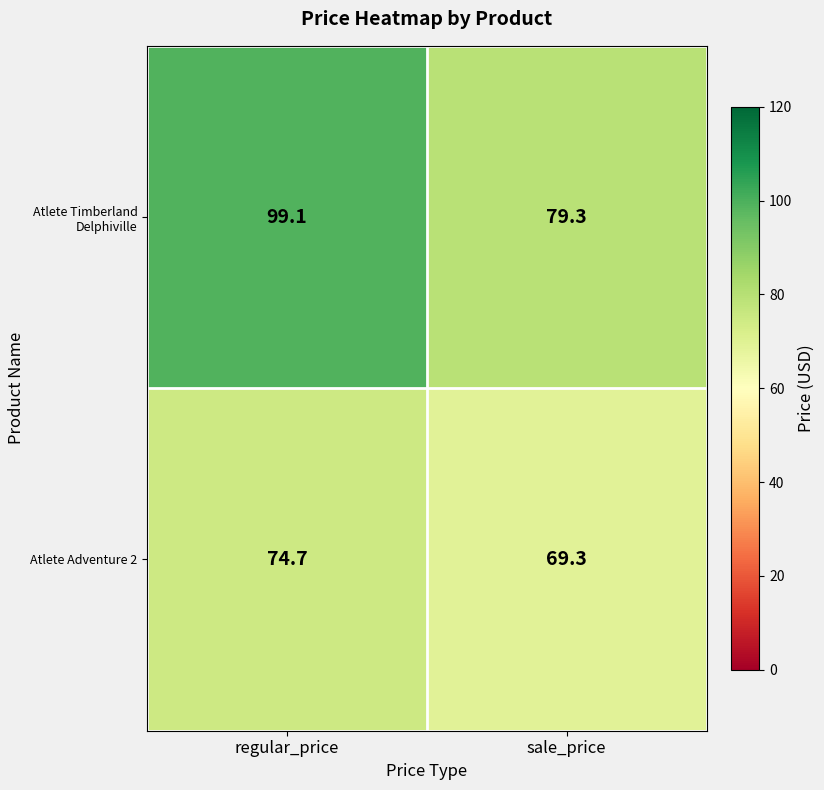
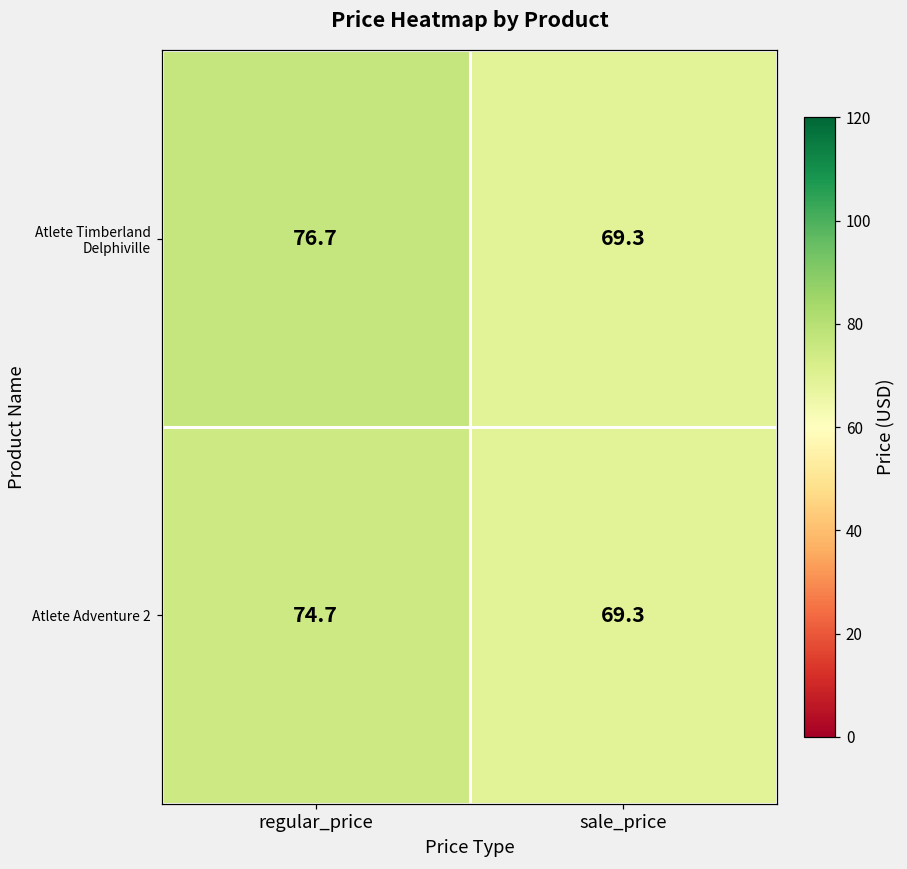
Atlete Timberland Delphiville, regular_price: 99.1 -> 76.7
Atlete Timberland Delphiville, sale_price: 79.3 -> 69.3
